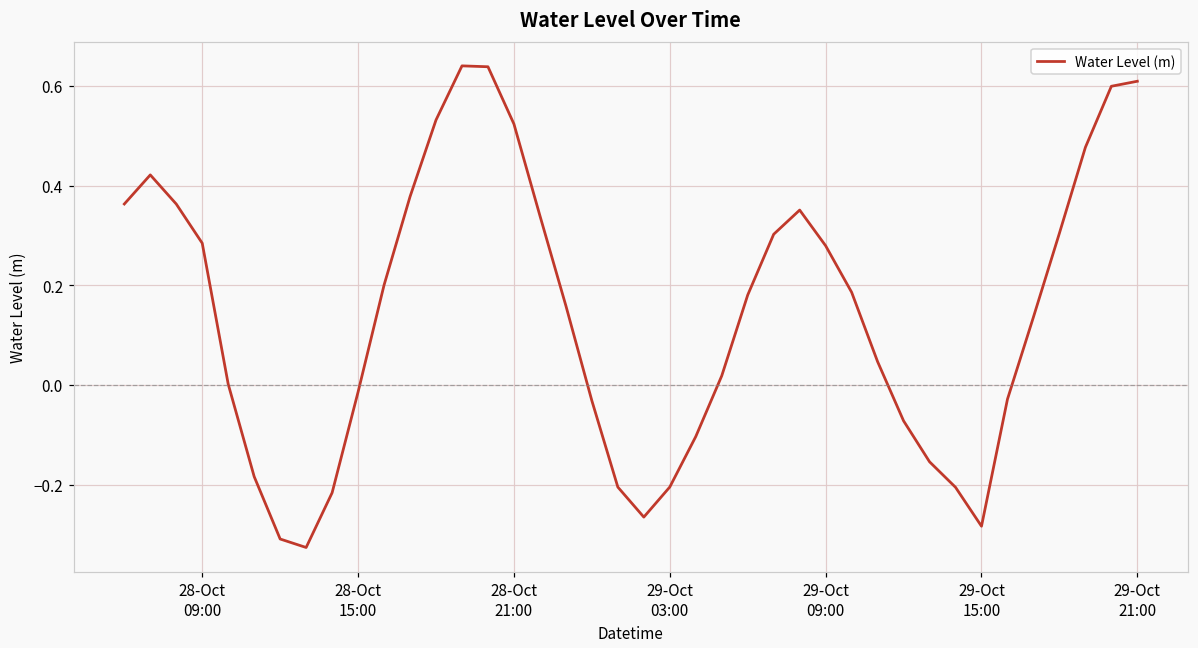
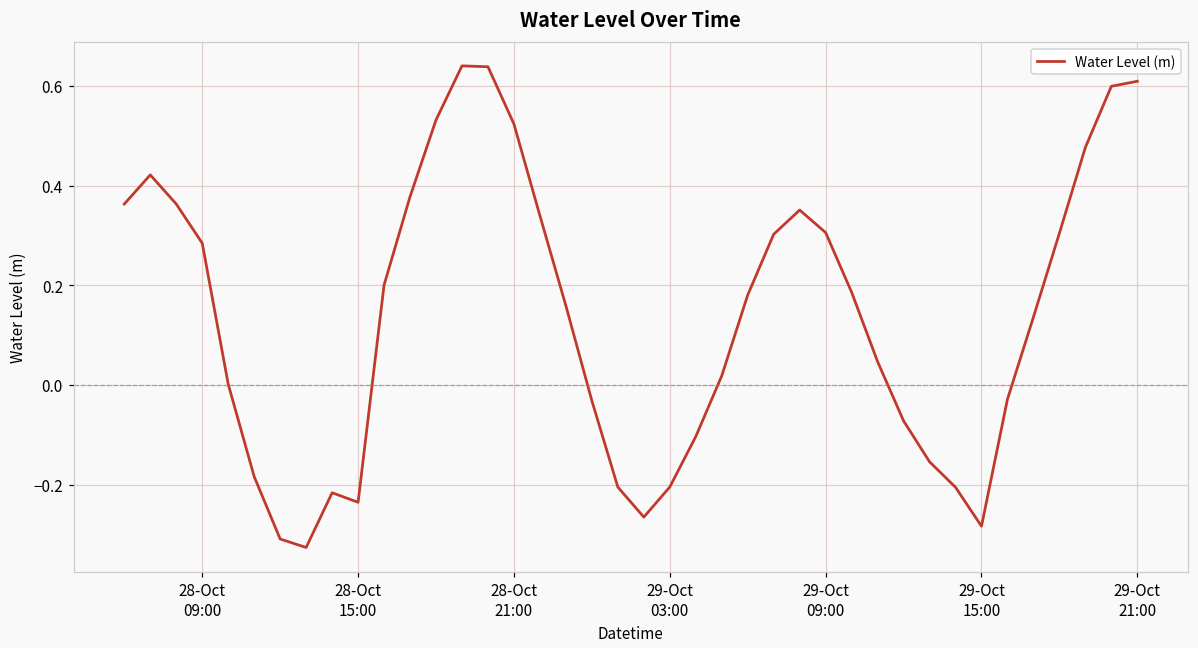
28-Oct 15:00: -0.01 -> -0.24
29-Oct 09:00: 0.28 -> 0.31
